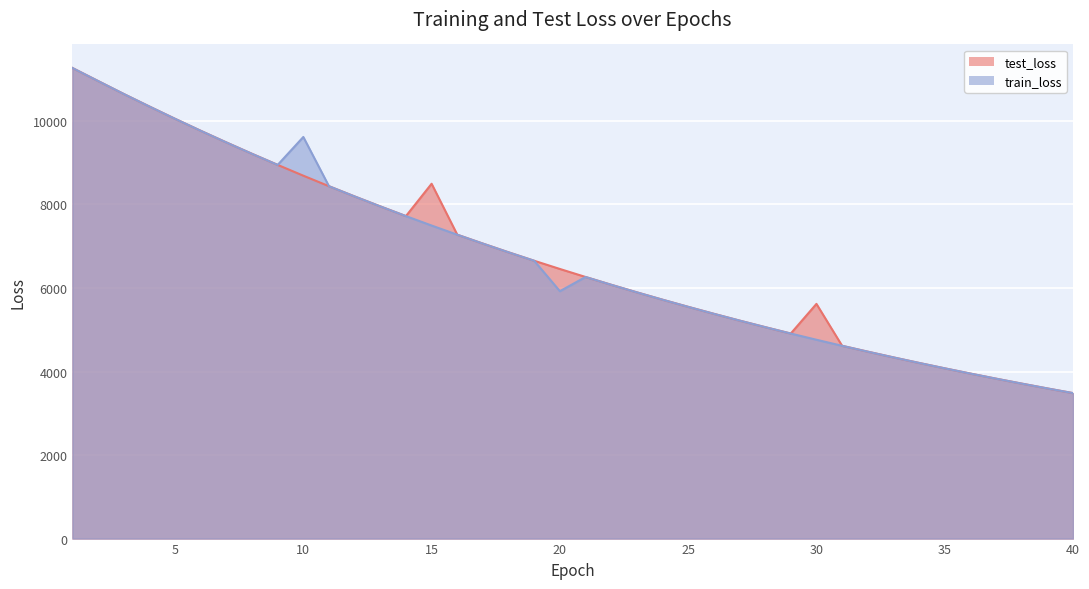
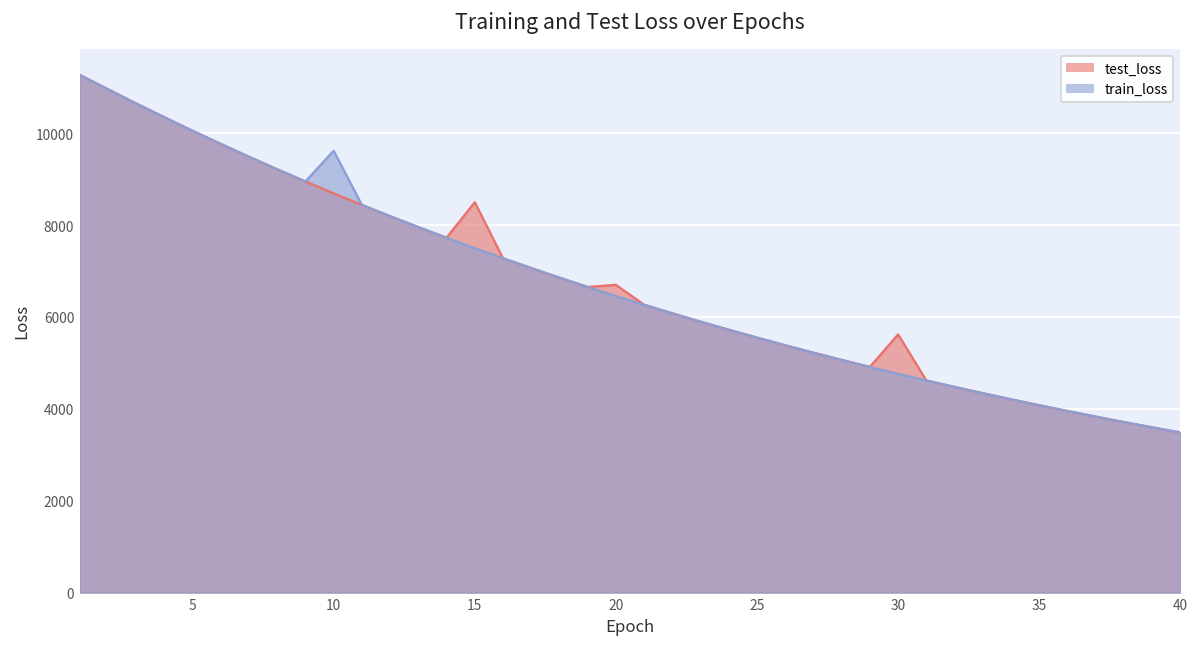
test_loss, 20: 6500 -> 6700
train_loss, 20: 5900 -> 6500
